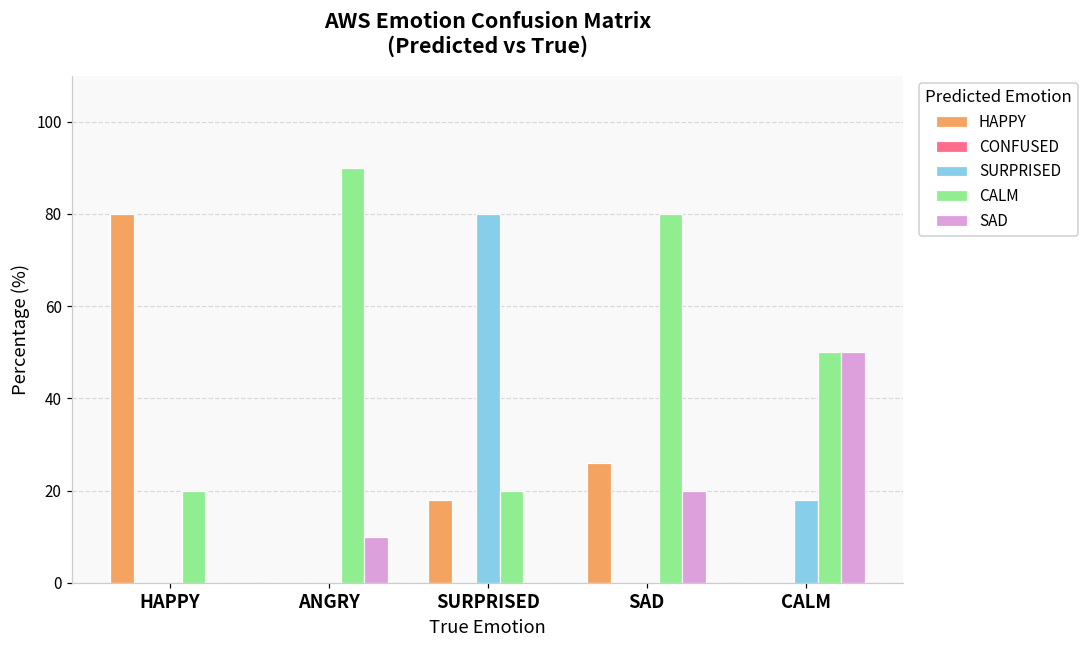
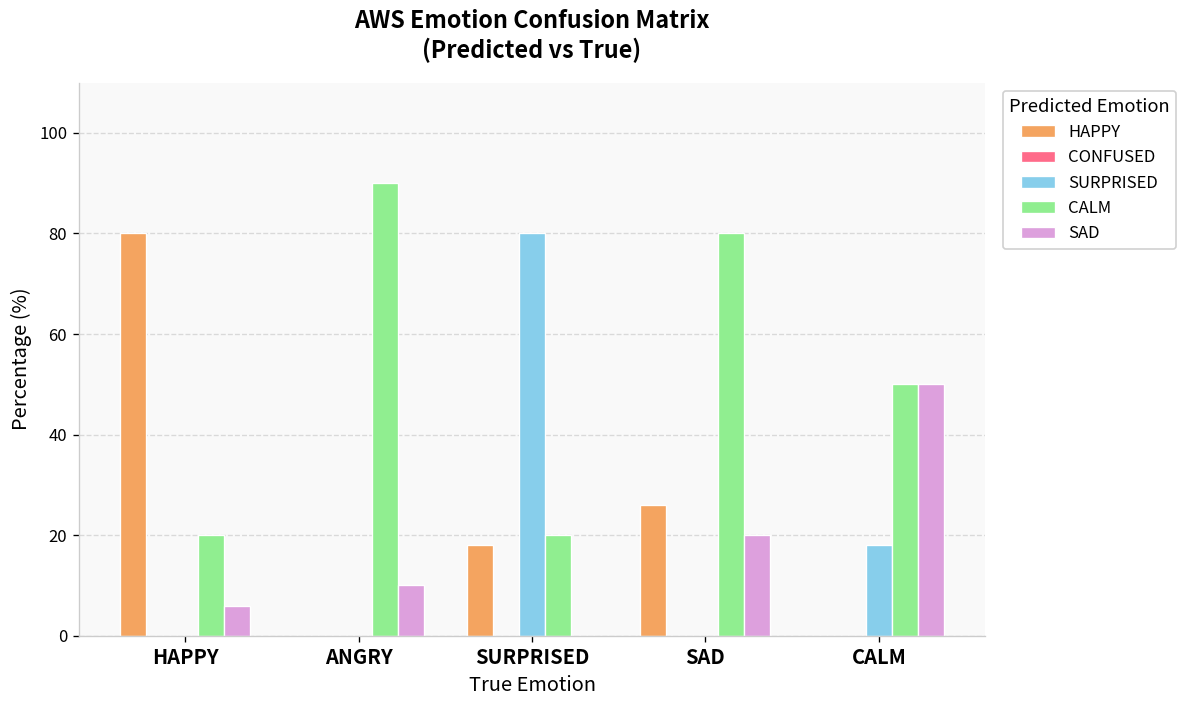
SAD, HAPPY: 0 -> 6
